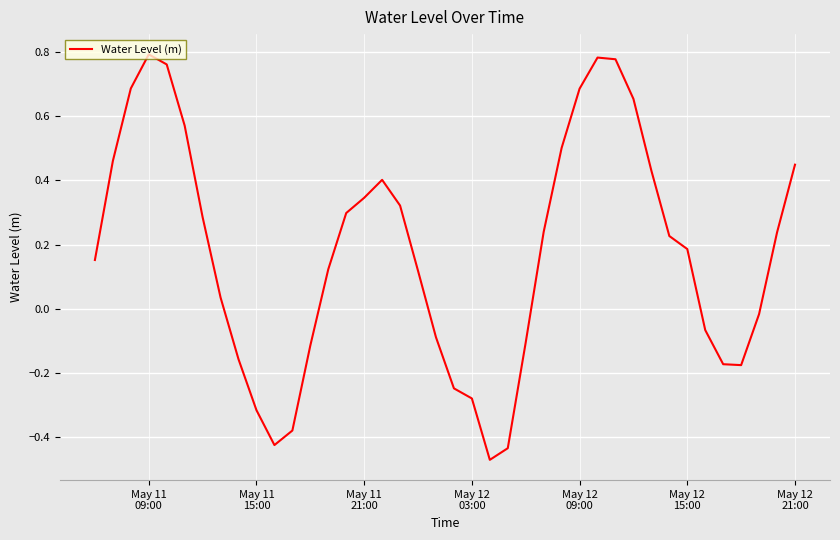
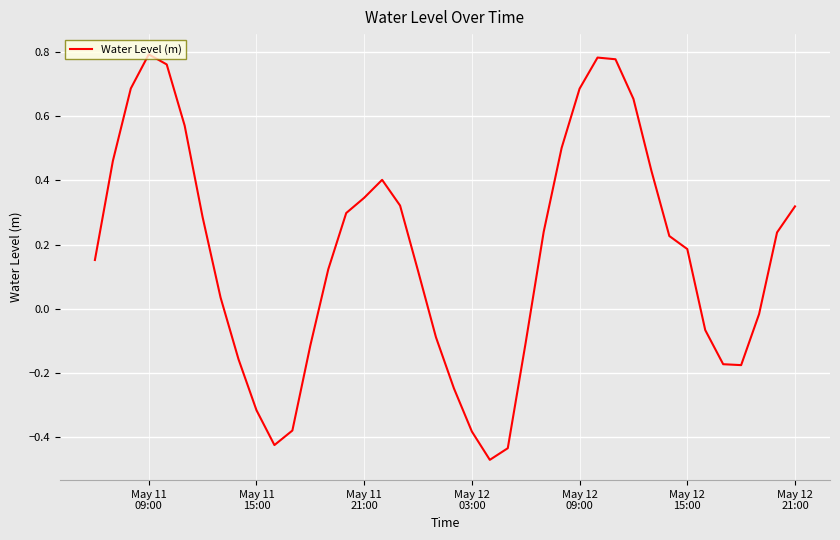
May 12 03:00: -0.28 -> -0.38
May 12 21:00: 0.45 -> 0.32
